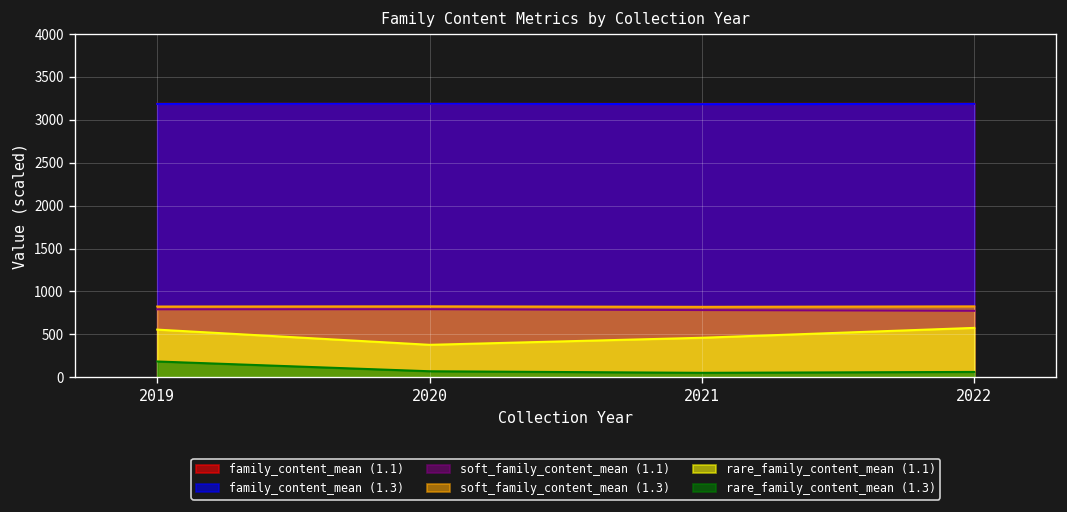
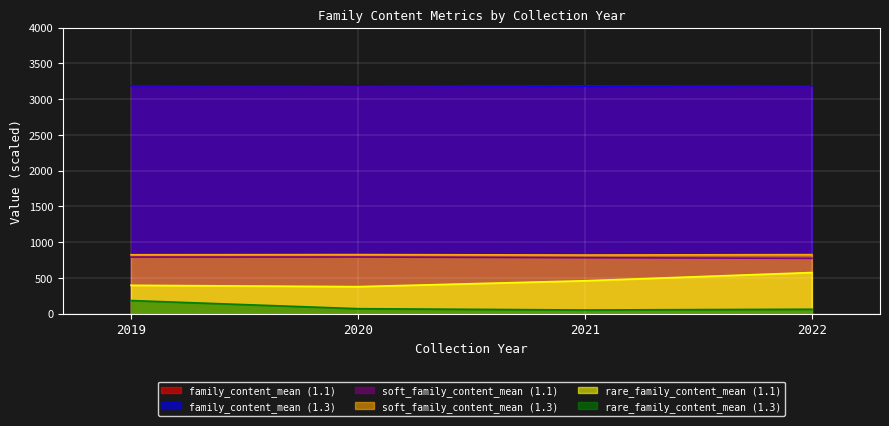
rare_family_content_mean (1.1), 2019: 600 -> 400
